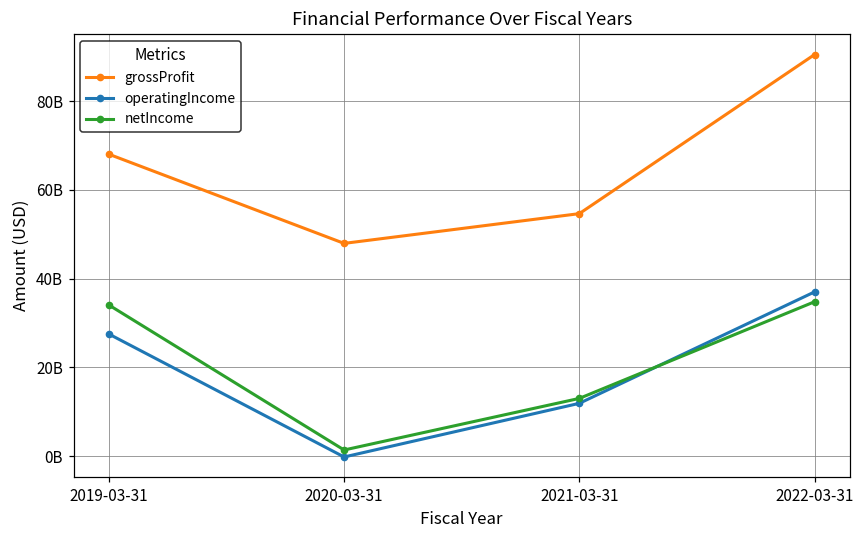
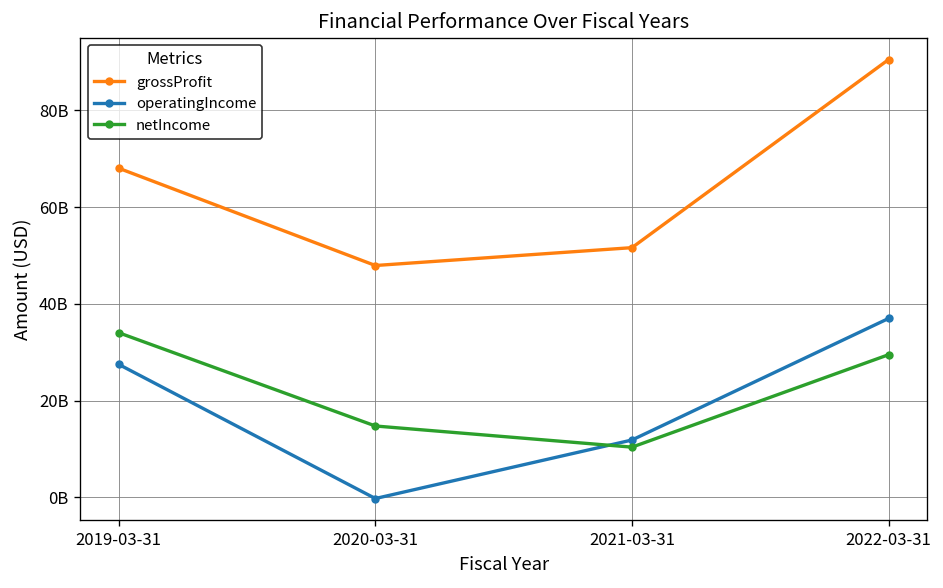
netIncome, 2020-03-31: 1000000000 -> 15000000000
grossProfit, 2021-03-31: 55000000000 -> 52000000000
netIncome, 2021-03-31: 13000000000 -> 10000000000
netIncome, 2022-03-31: 35000000000 -> 30000000000
